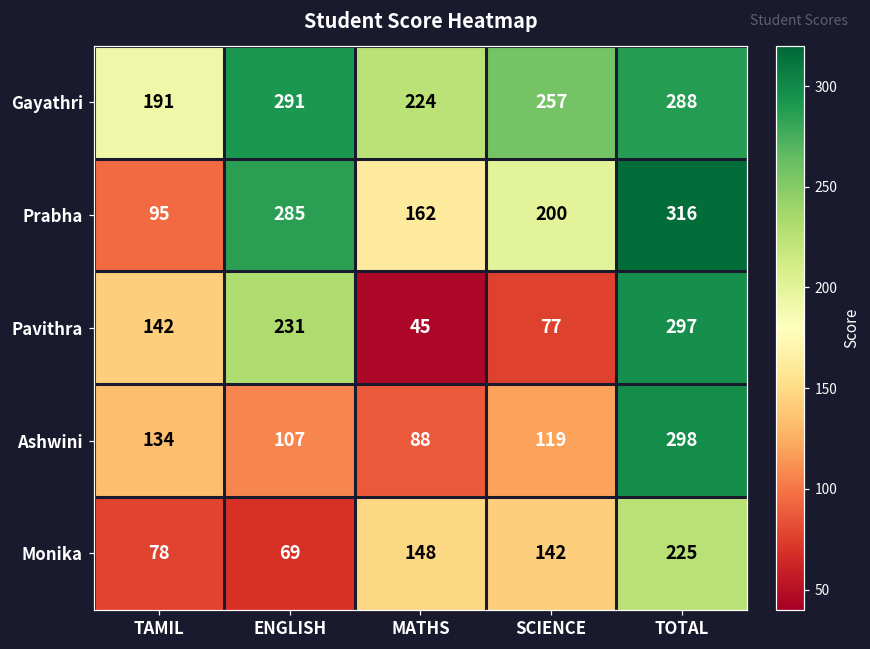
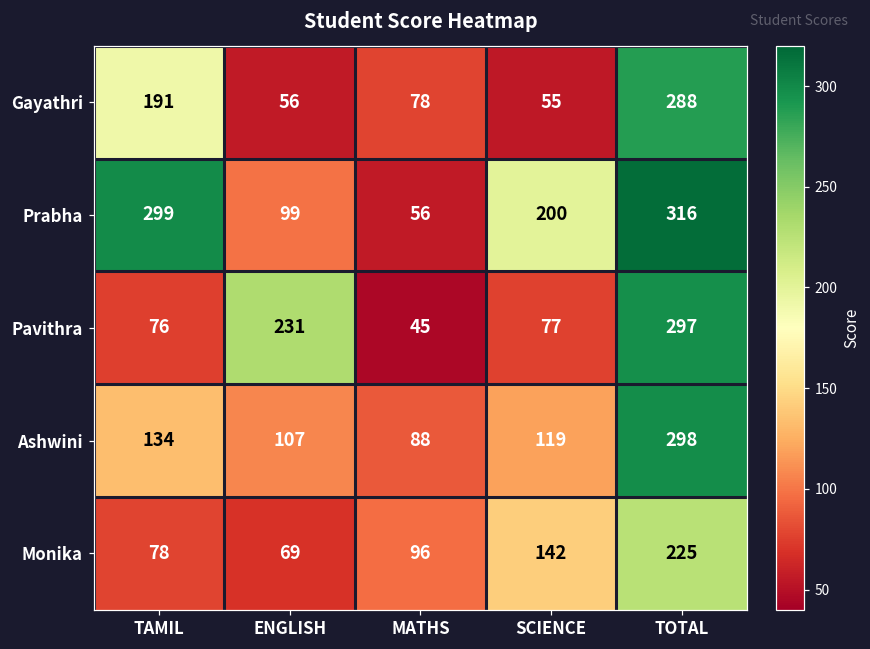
Gayathri, ENGLISH: 291 -> 56
Gayathri, MATHS: 224 -> 78
Gayathri, SCIENCE: 257 -> 55
Prabha, TAMIL: 95 -> 299
Prabha, ENGLISH: 285 -> 99
Prabha, MATHS: 162 -> 56
Pavithra, TAMIL: 142 -> 76
Monika, MATHS: 148 -> 96
